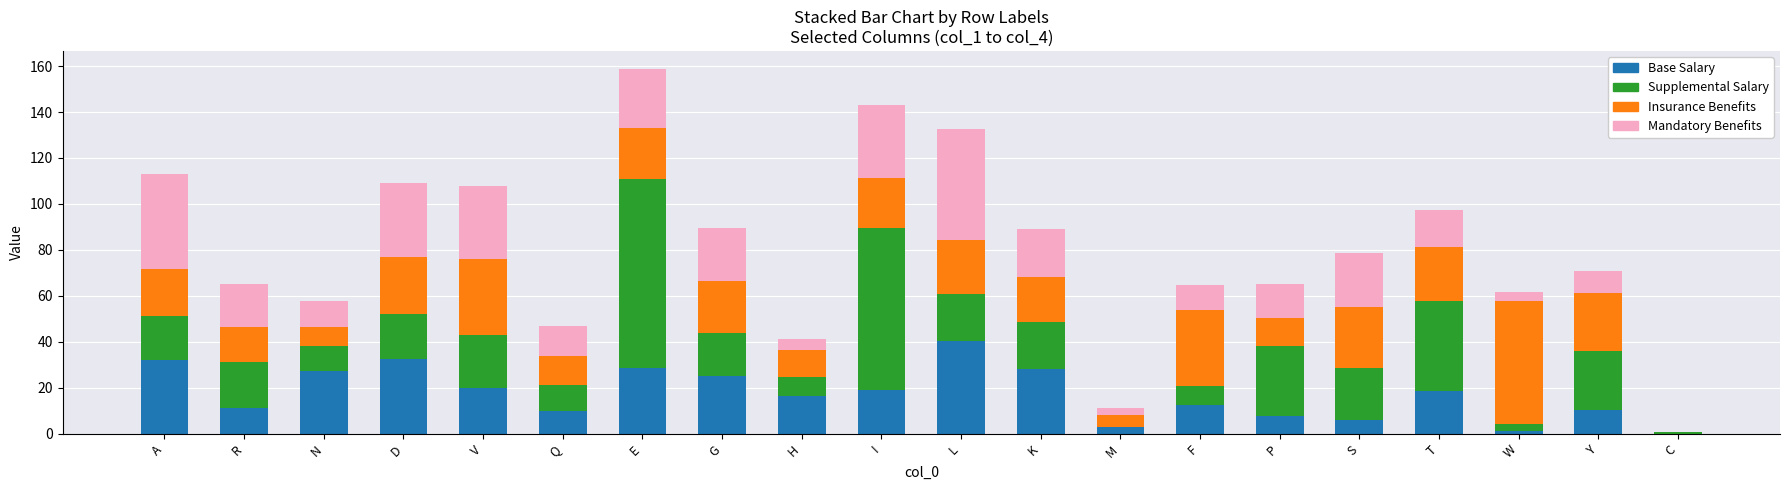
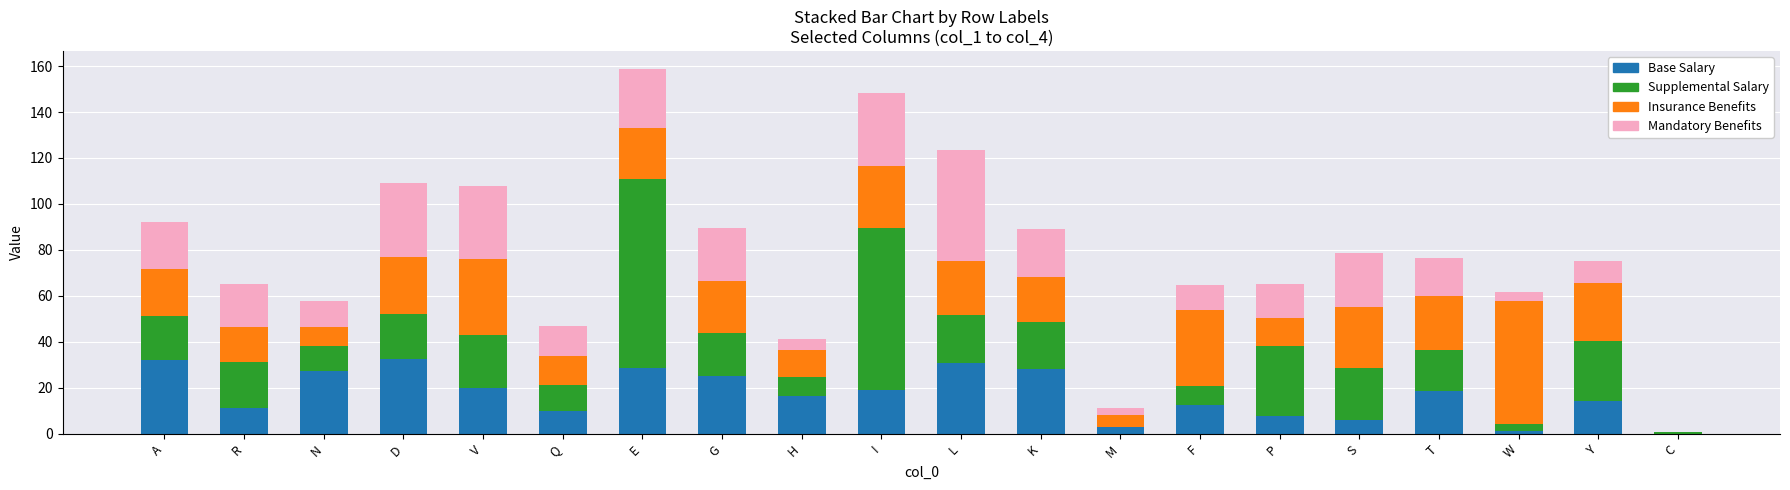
Mandatory Benefits, A: 41 -> 21
Insurance Benefits, I: 22 -> 27
Base Salary, L: 40 -> 31
Supplemental Salary, T: 39 -> 18
Base Salary, Y: 10 -> 14
